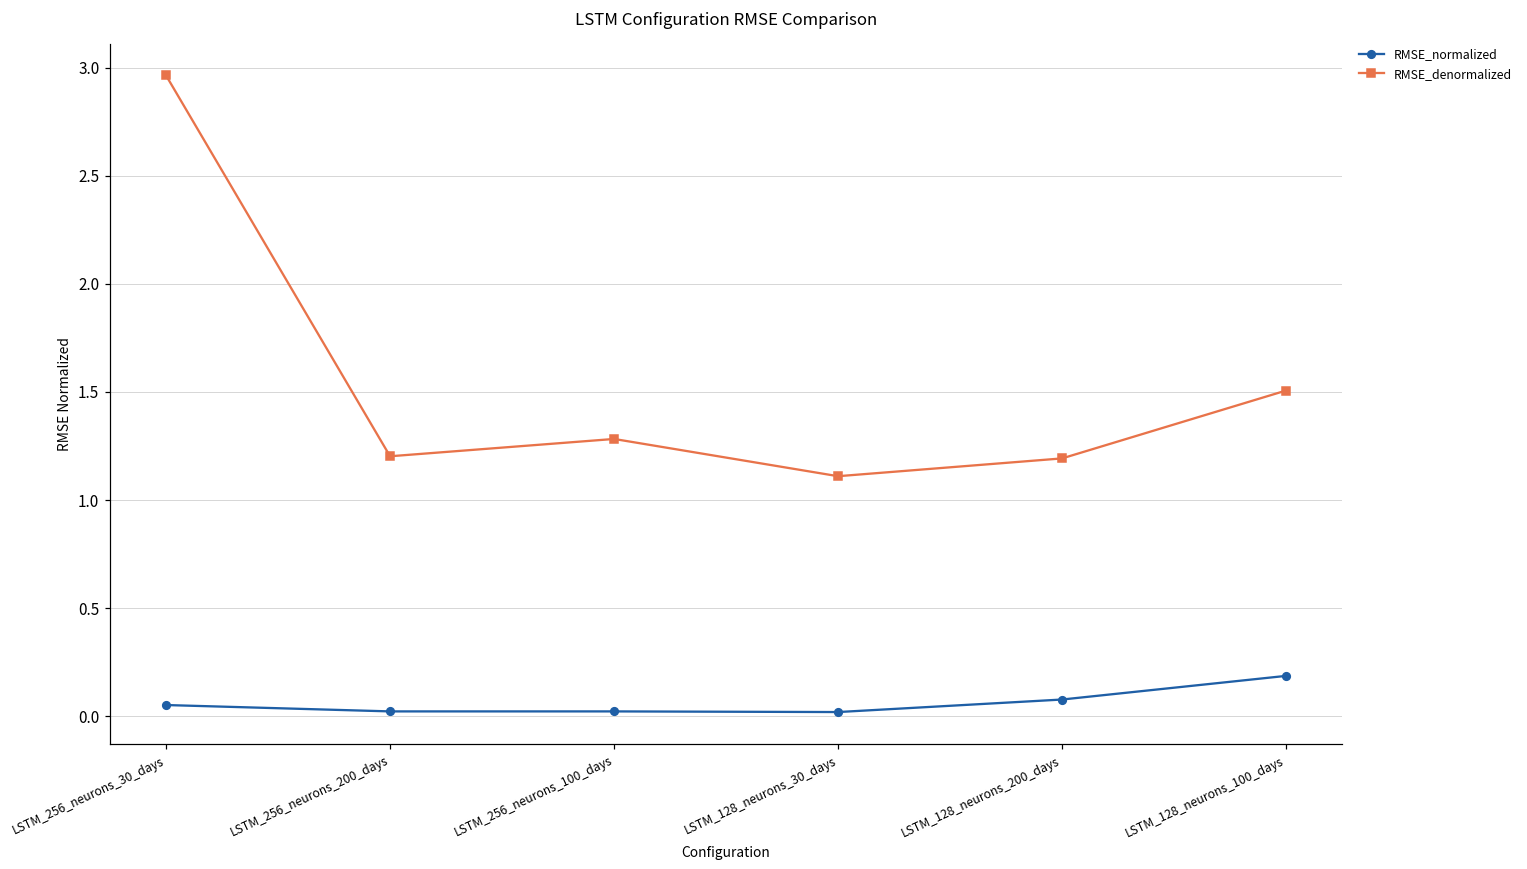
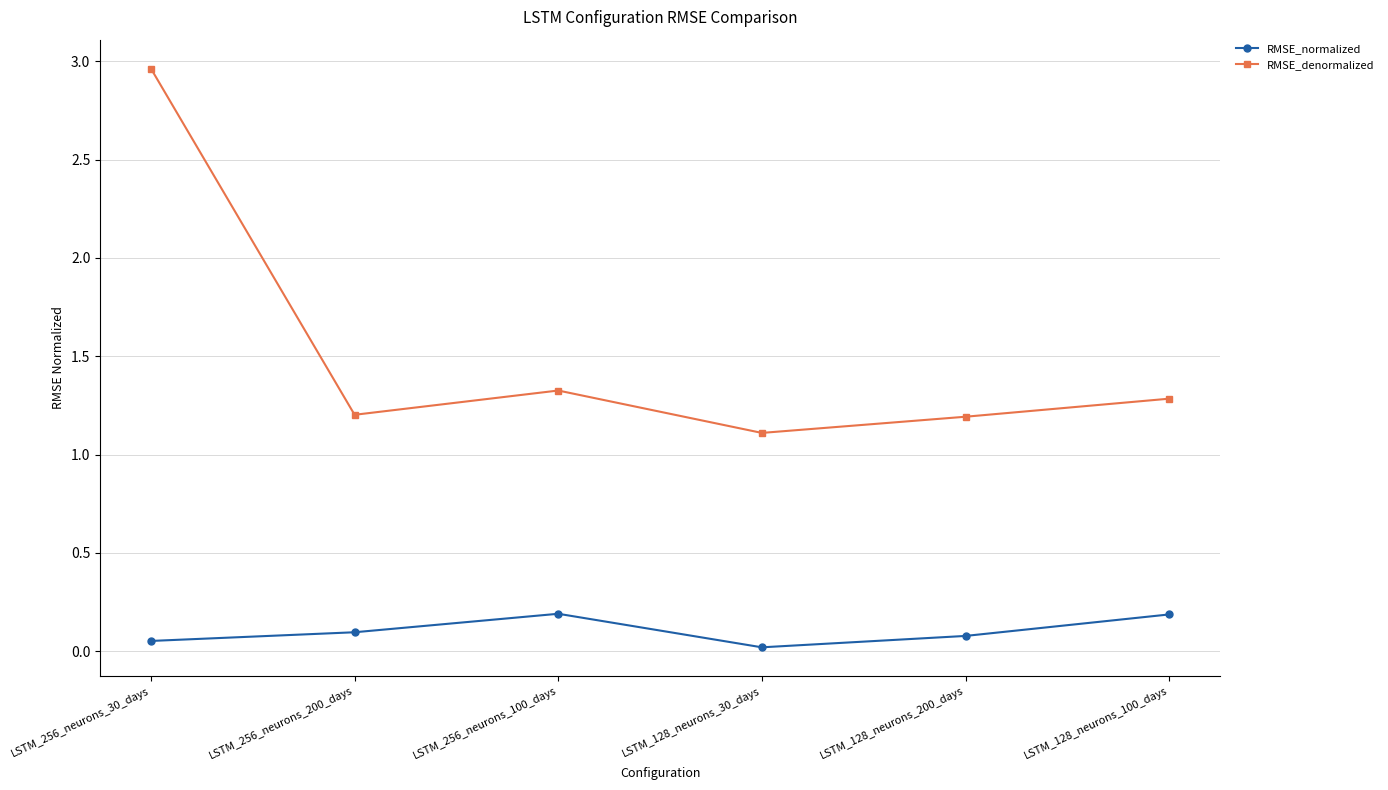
RMSE_normalized, LSTM_256_neurons_200_days: 0.02 -> 0.10
RMSE_normalized, LSTM_256_neurons_100_days: 0.02 -> 0.19
RMSE_denormalized, LSTM_256_neurons_100_days: 1.28 -> 1.33
RMSE_denormalized, LSTM_128_neurons_100_days: 1.51 -> 1.28
